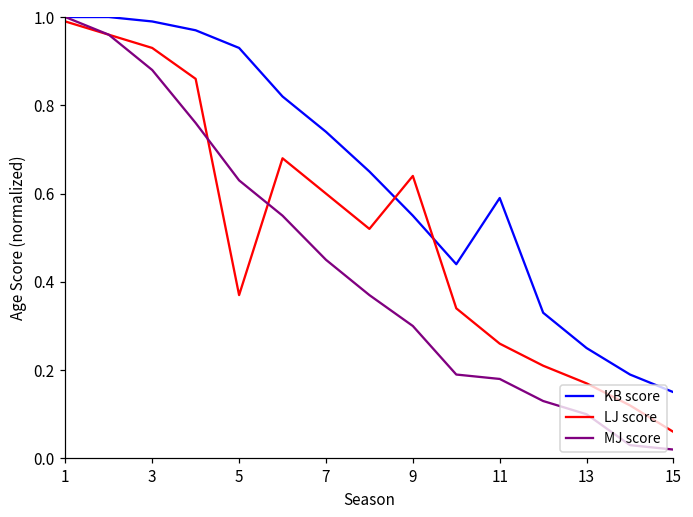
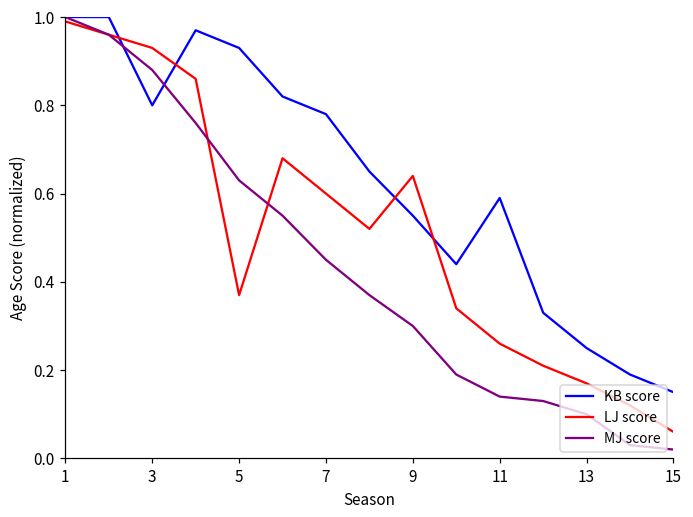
KB score, 3: 0.99 -> 0.80
KB score, 7: 0.74 -> 0.78
MJ score, 11: 0.18 -> 0.14
